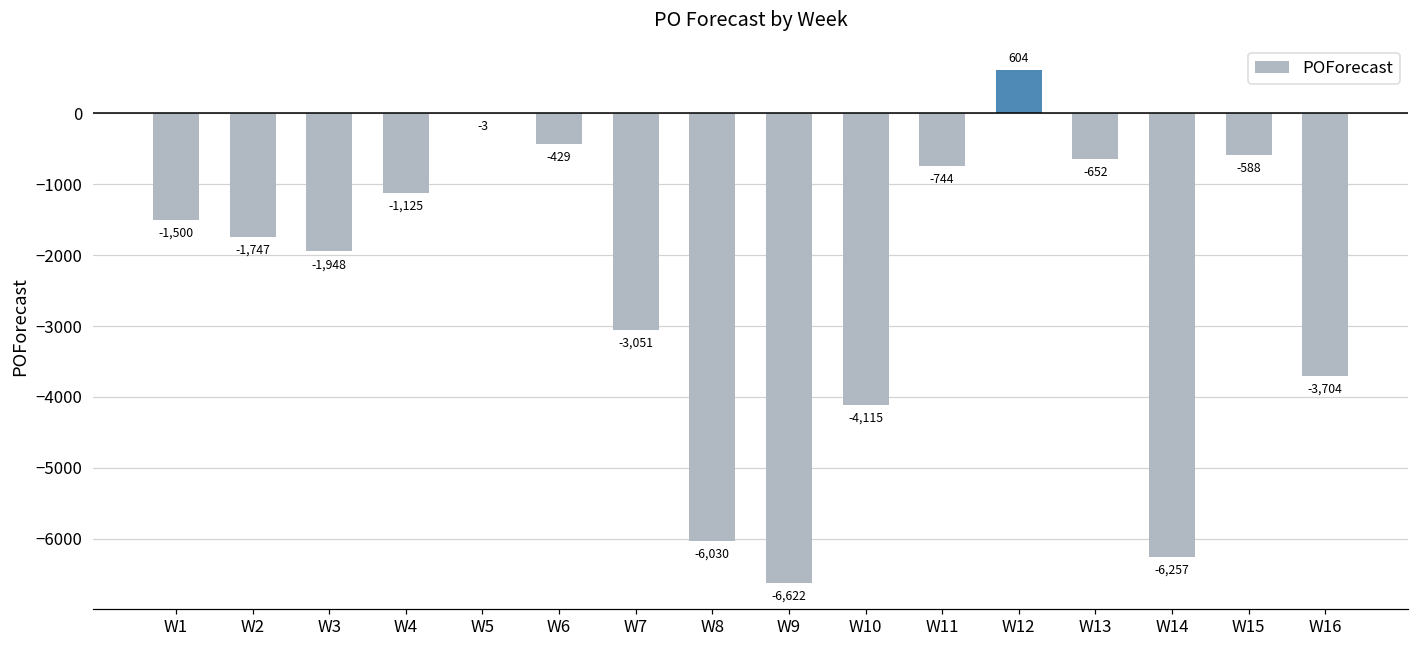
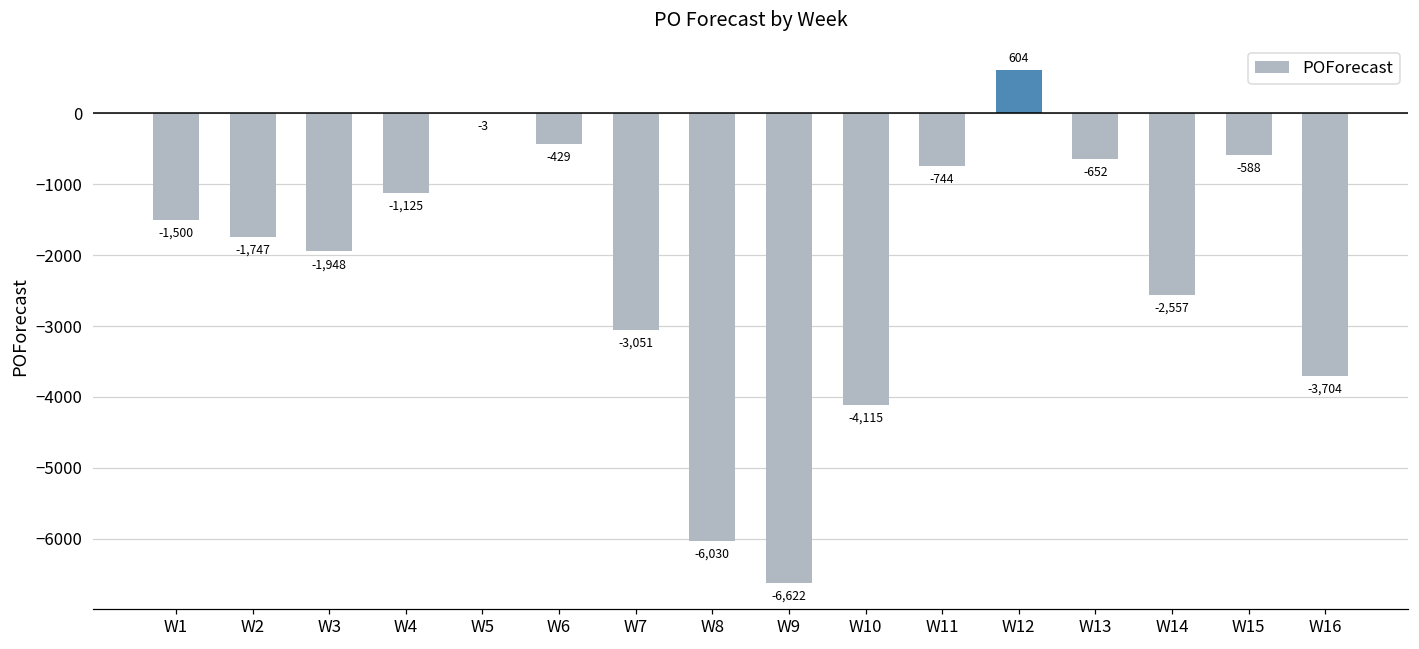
W14: -6,257 -> -2,557
